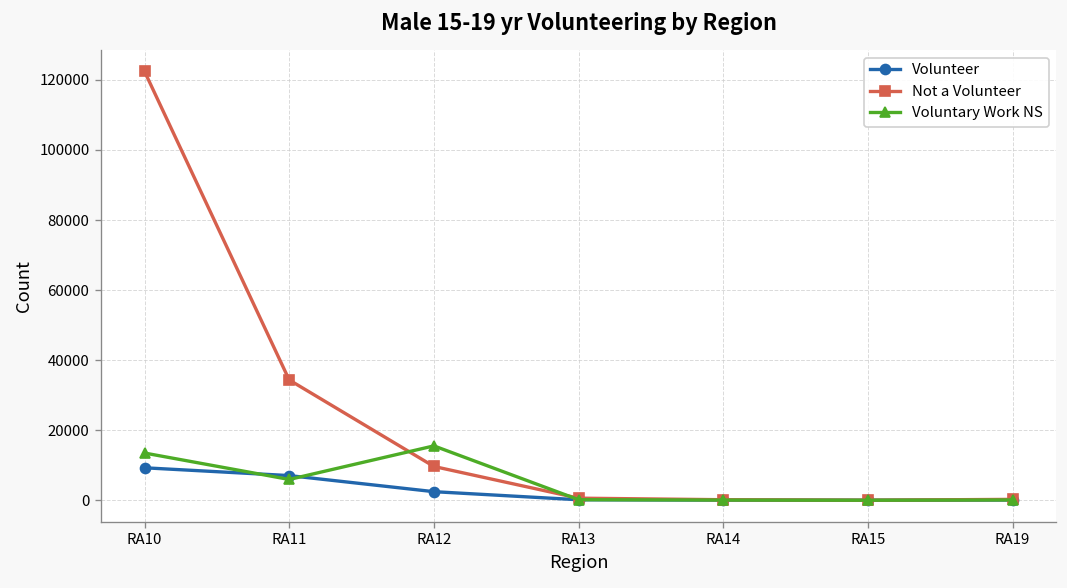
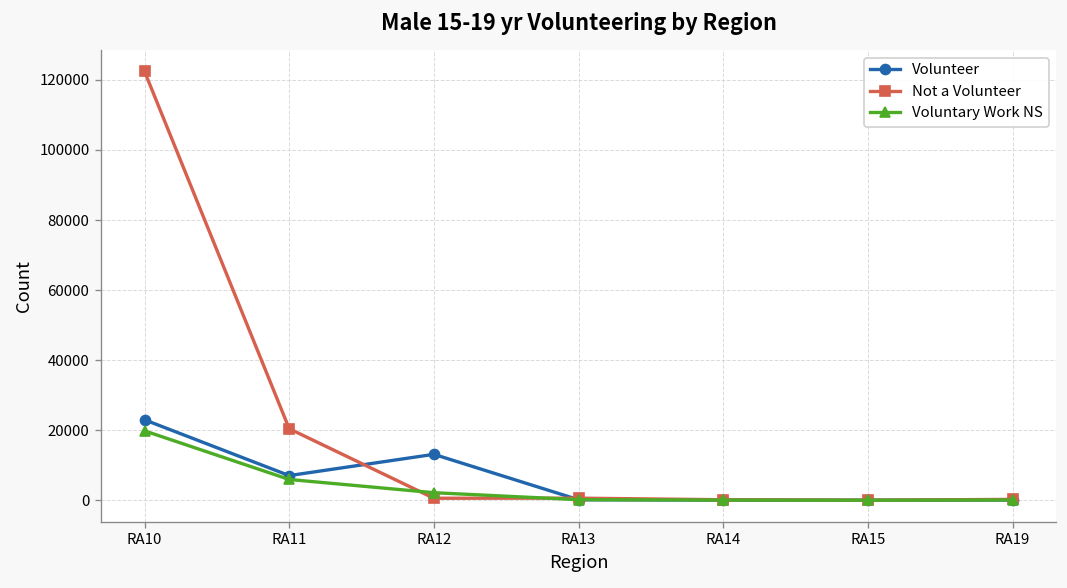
Volunteer, RA10: 9000 -> 23000
Voluntary Work NS, RA10: 13000 -> 20000
Not a Volunteer, RA11: 34000 -> 20000
Volunteer, RA12: 2000 -> 13000
Not a Volunteer, RA12: 10000 -> 1000
Voluntary Work NS, RA12: 16000 -> 2000
